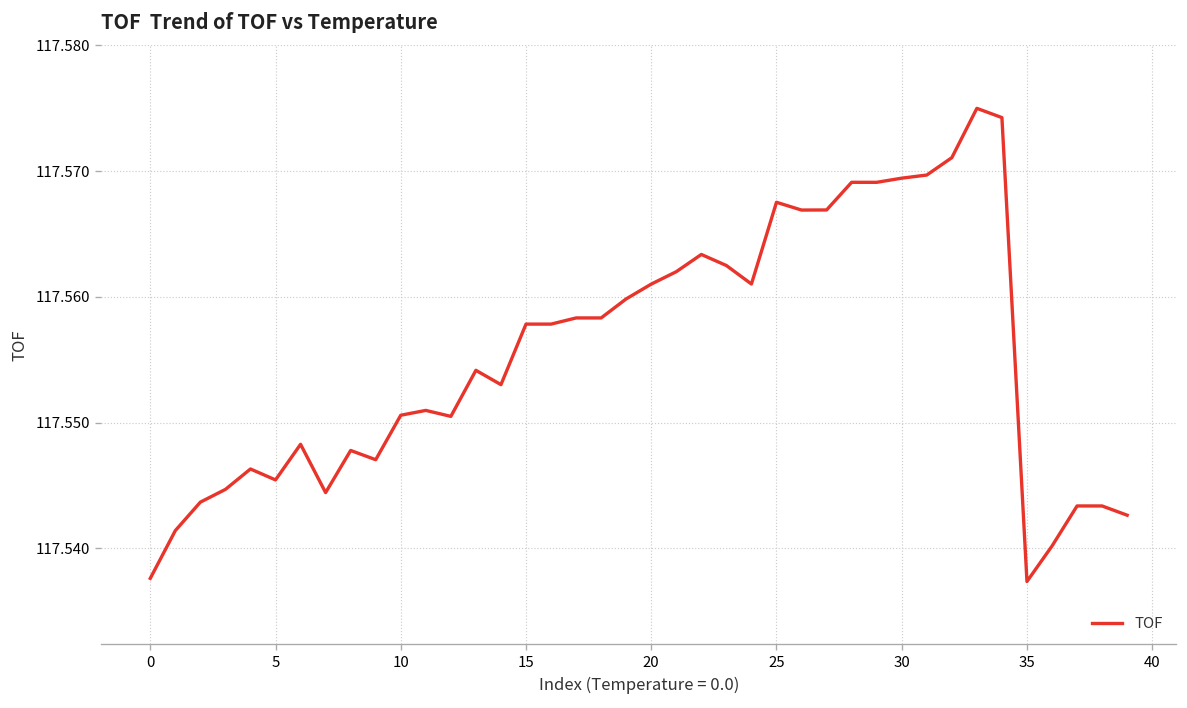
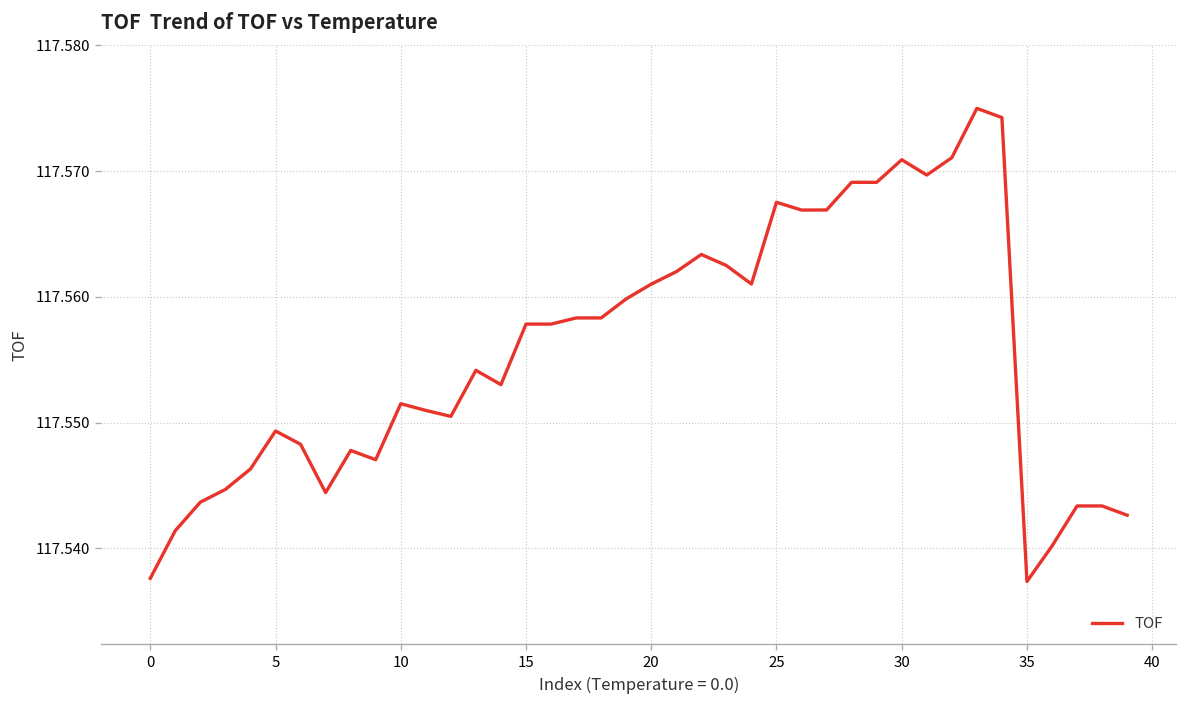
5: 117.5455 -> 117.5493
10: 117.5506 -> 117.5515
30: 117.5694 -> 117.5709
